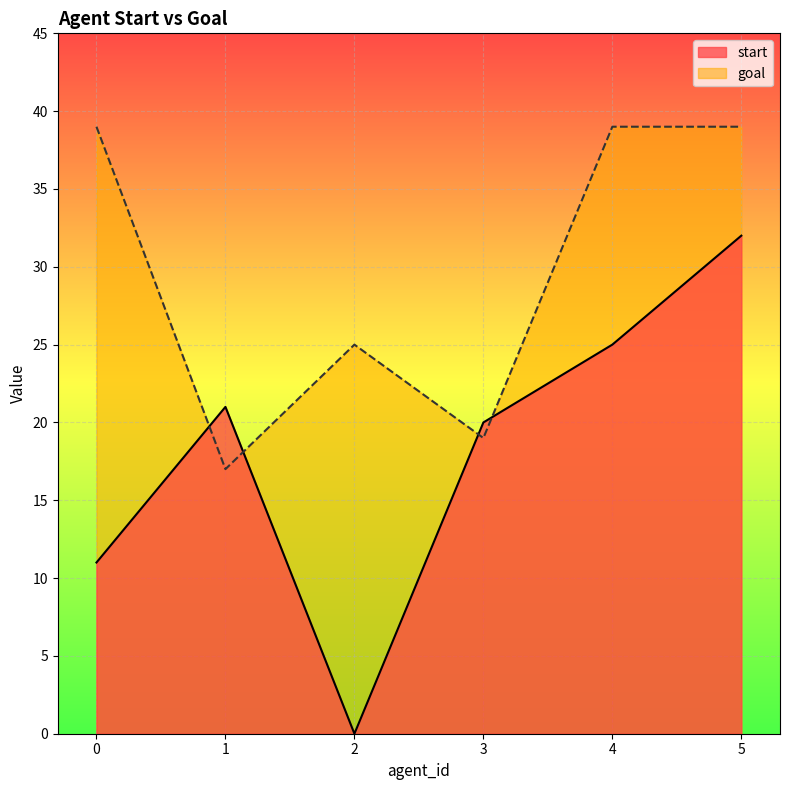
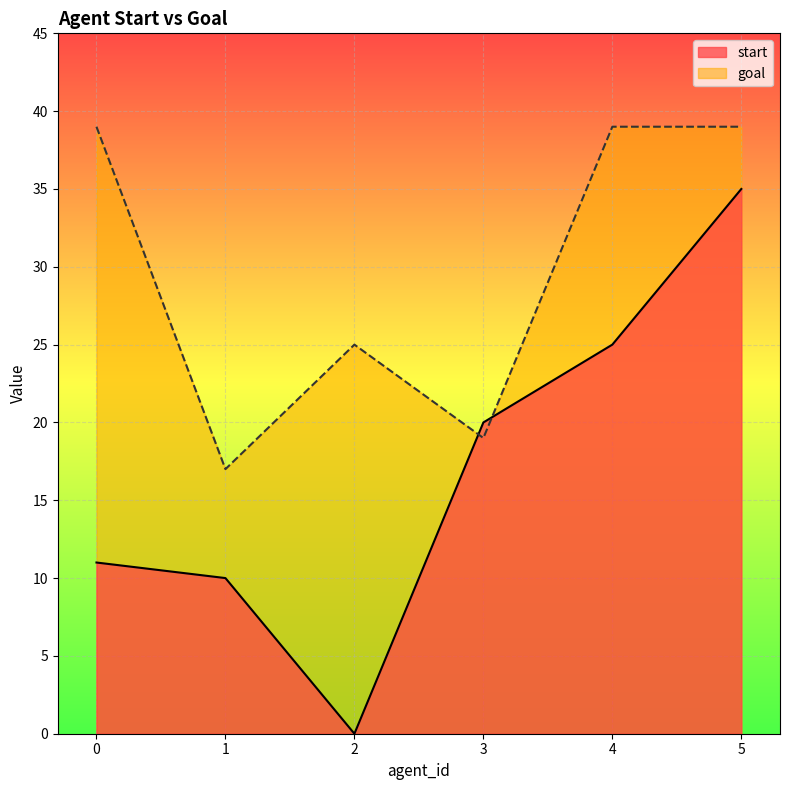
start, 1: 21 -> 10
start, 5: 32 -> 35
